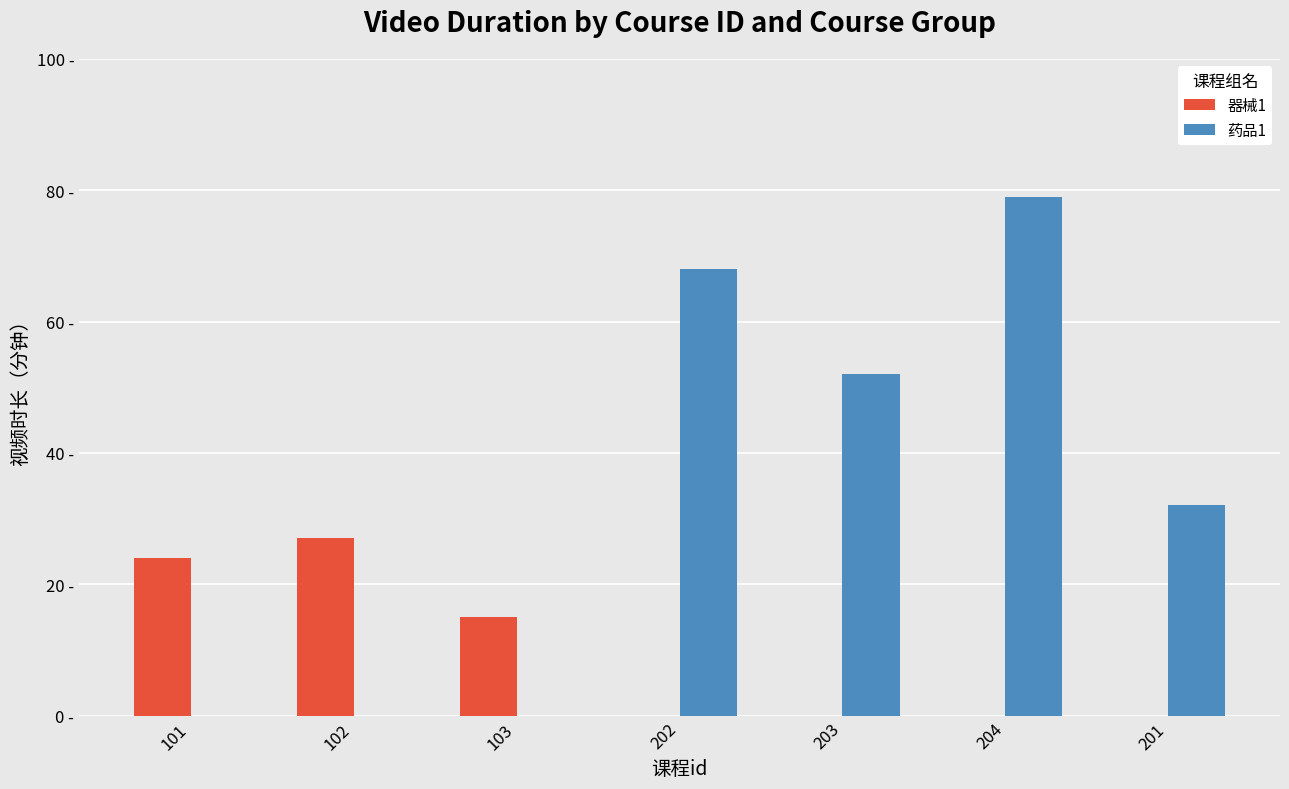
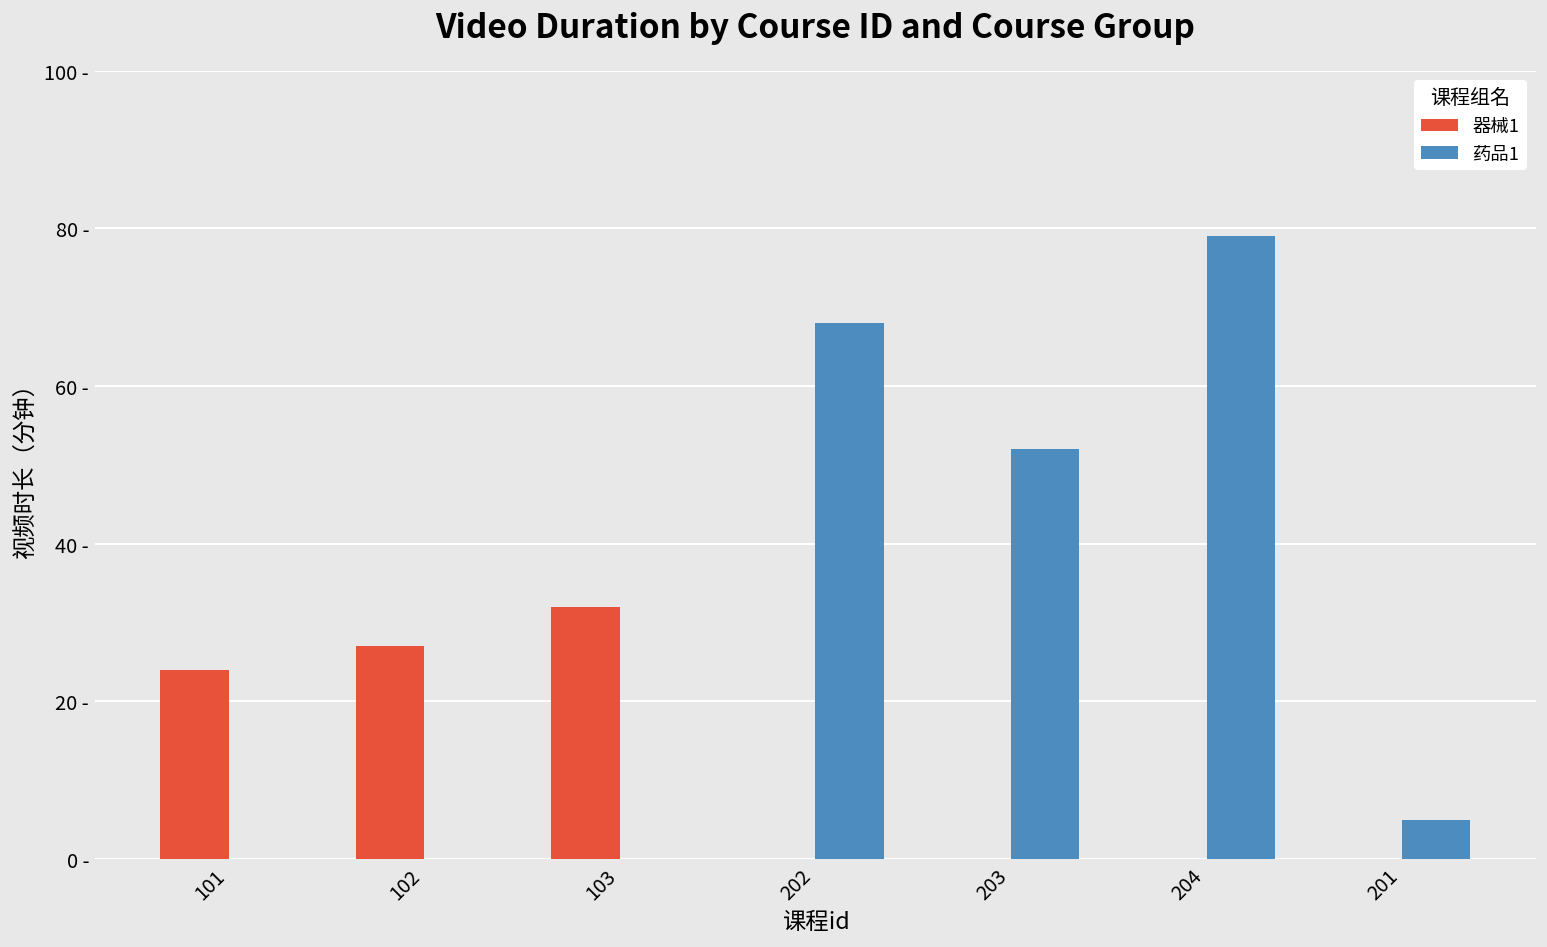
器械1, 103: 15 - -> 32 -
药品1, 201: 32 - -> 5 -
